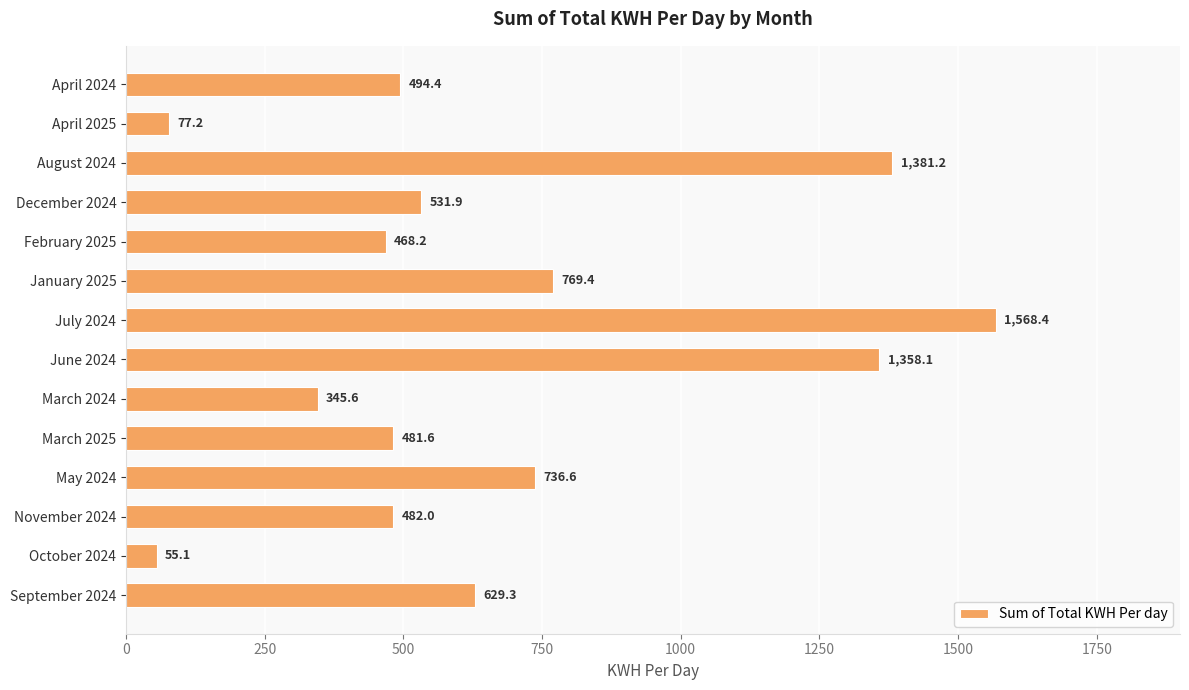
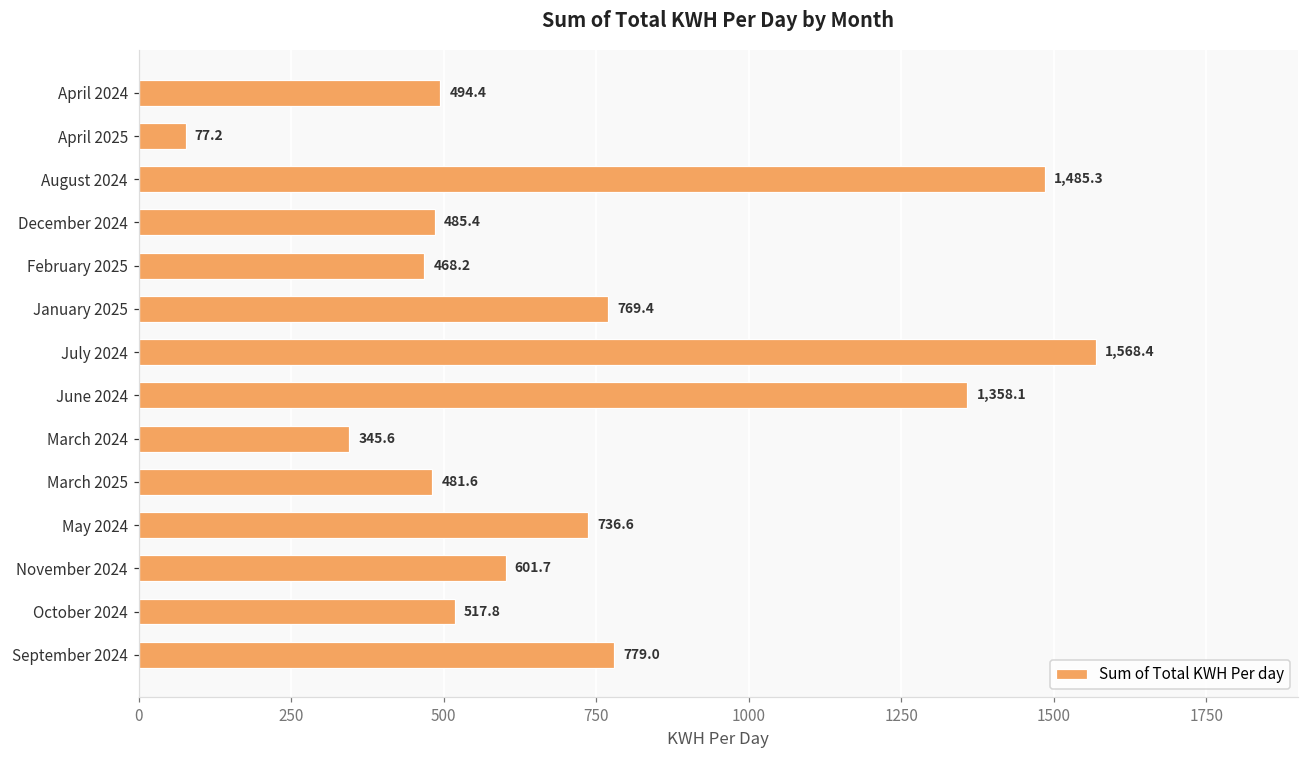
August 2024: 1,381.2 -> 1,485.3
December 2024: 531.9 -> 485.4
November 2024: 482.0 -> 601.7
October 2024: 55.1 -> 517.8
September 2024: 629.3 -> 779.0
